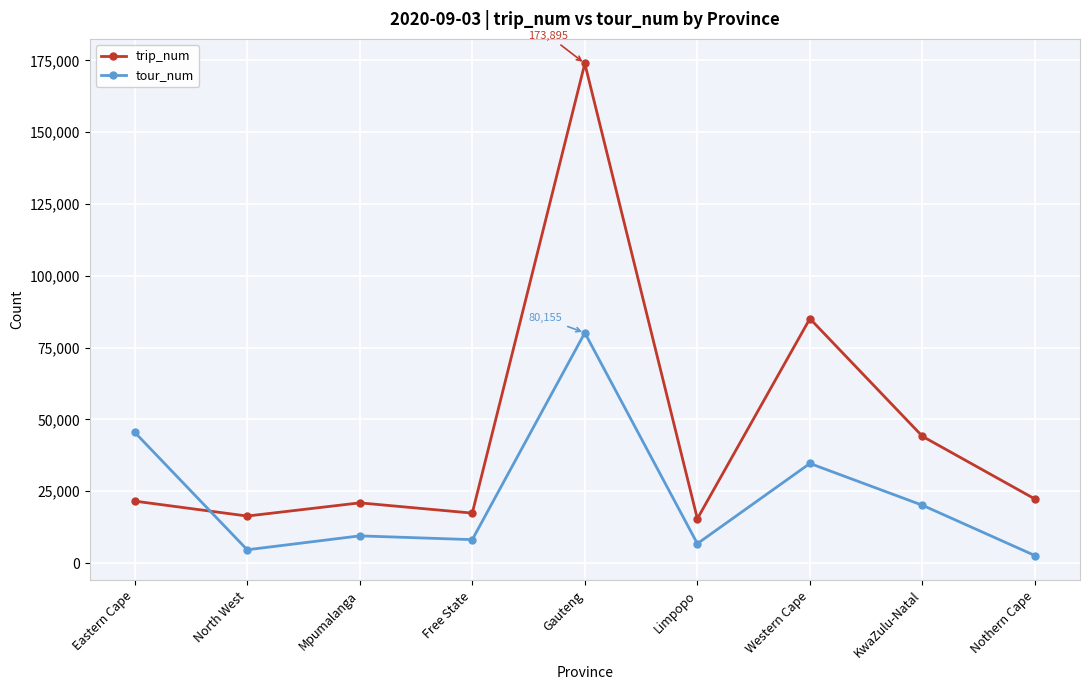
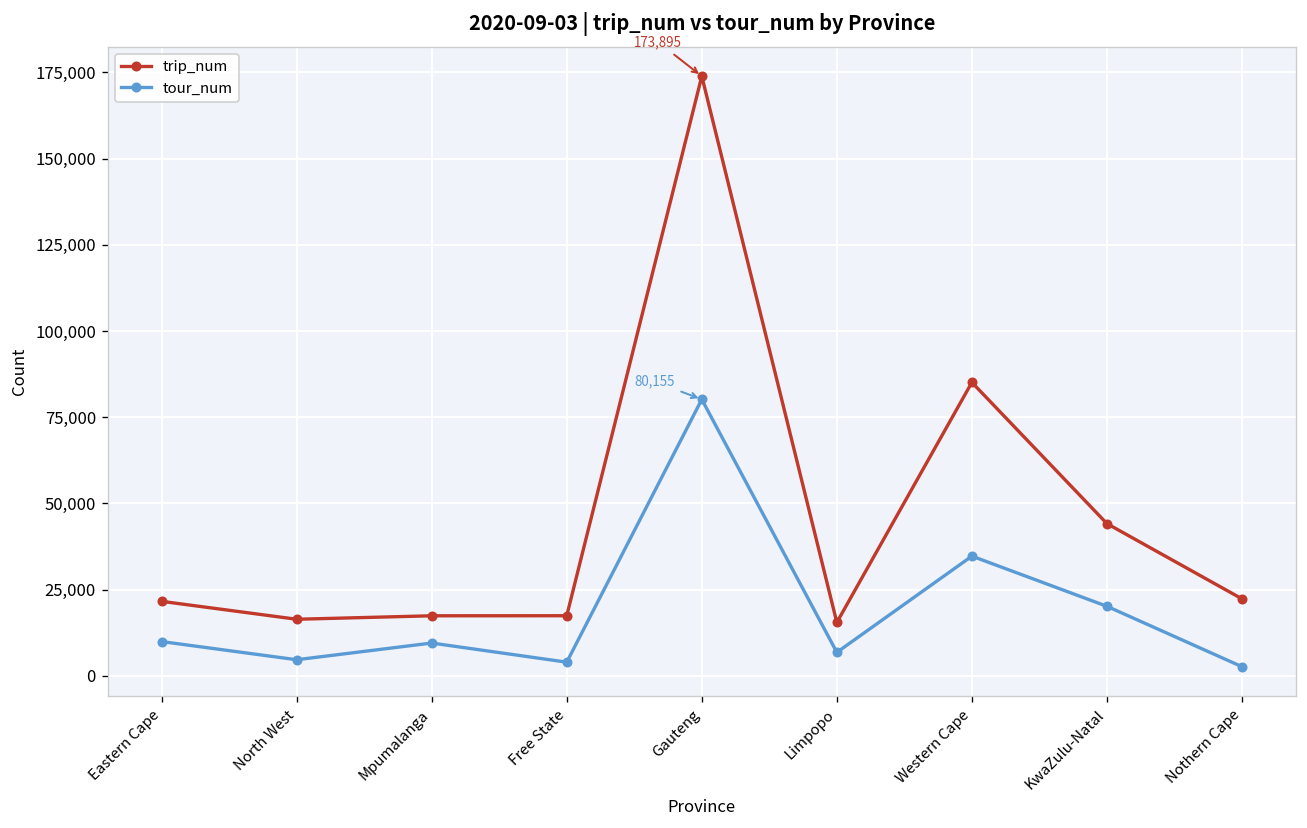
tour_num, Eastern Cape: 46,000 -> 10,000
trip_num, Mpumalanga: 21,000 -> 17,000
tour_num, Free State: 8,000 -> 4,000
